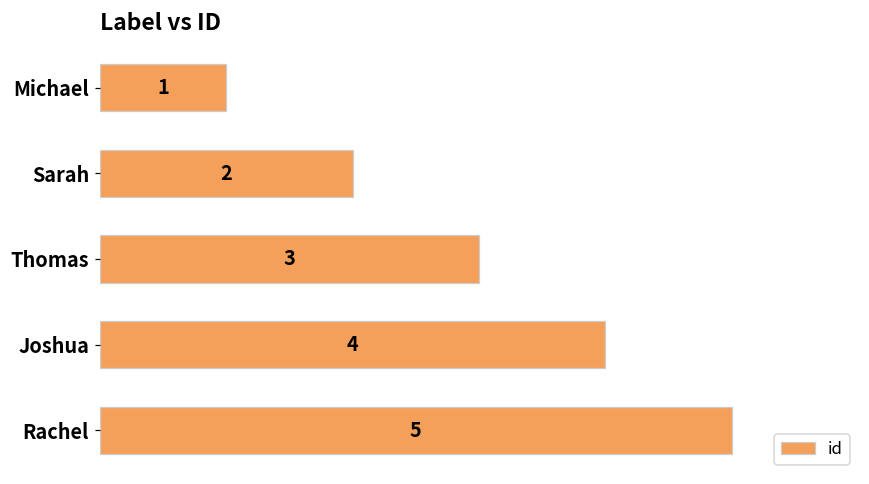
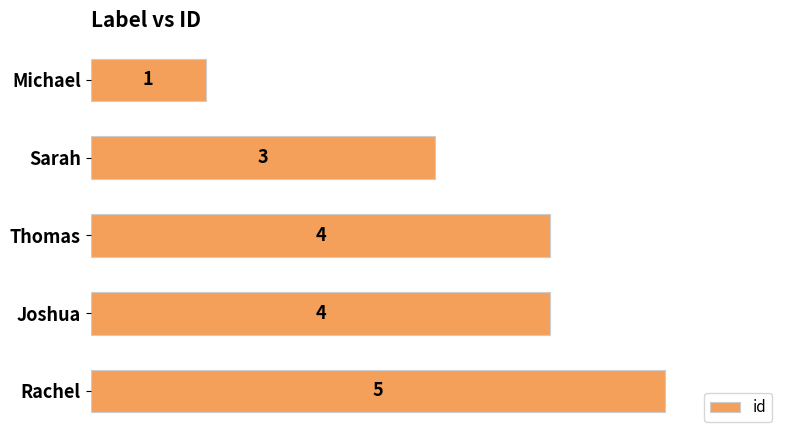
Sarah: 2 -> 3
Thomas: 3 -> 4
